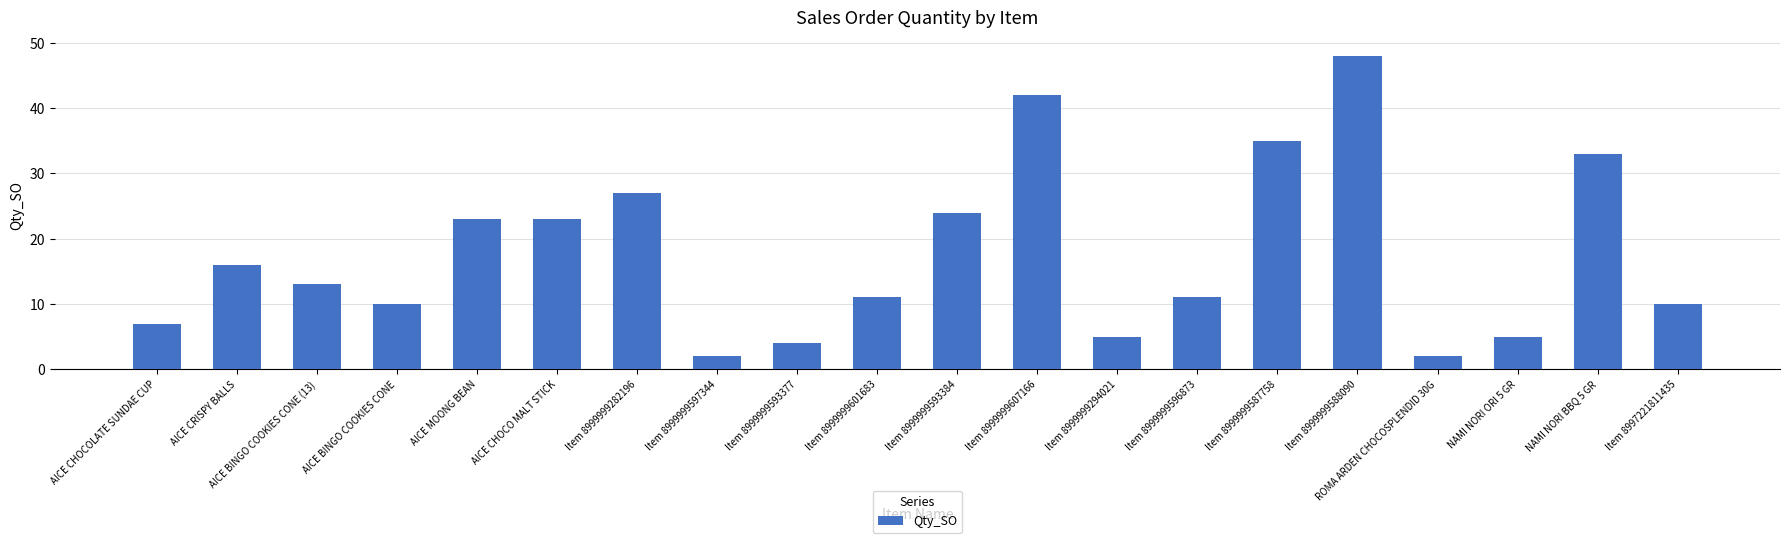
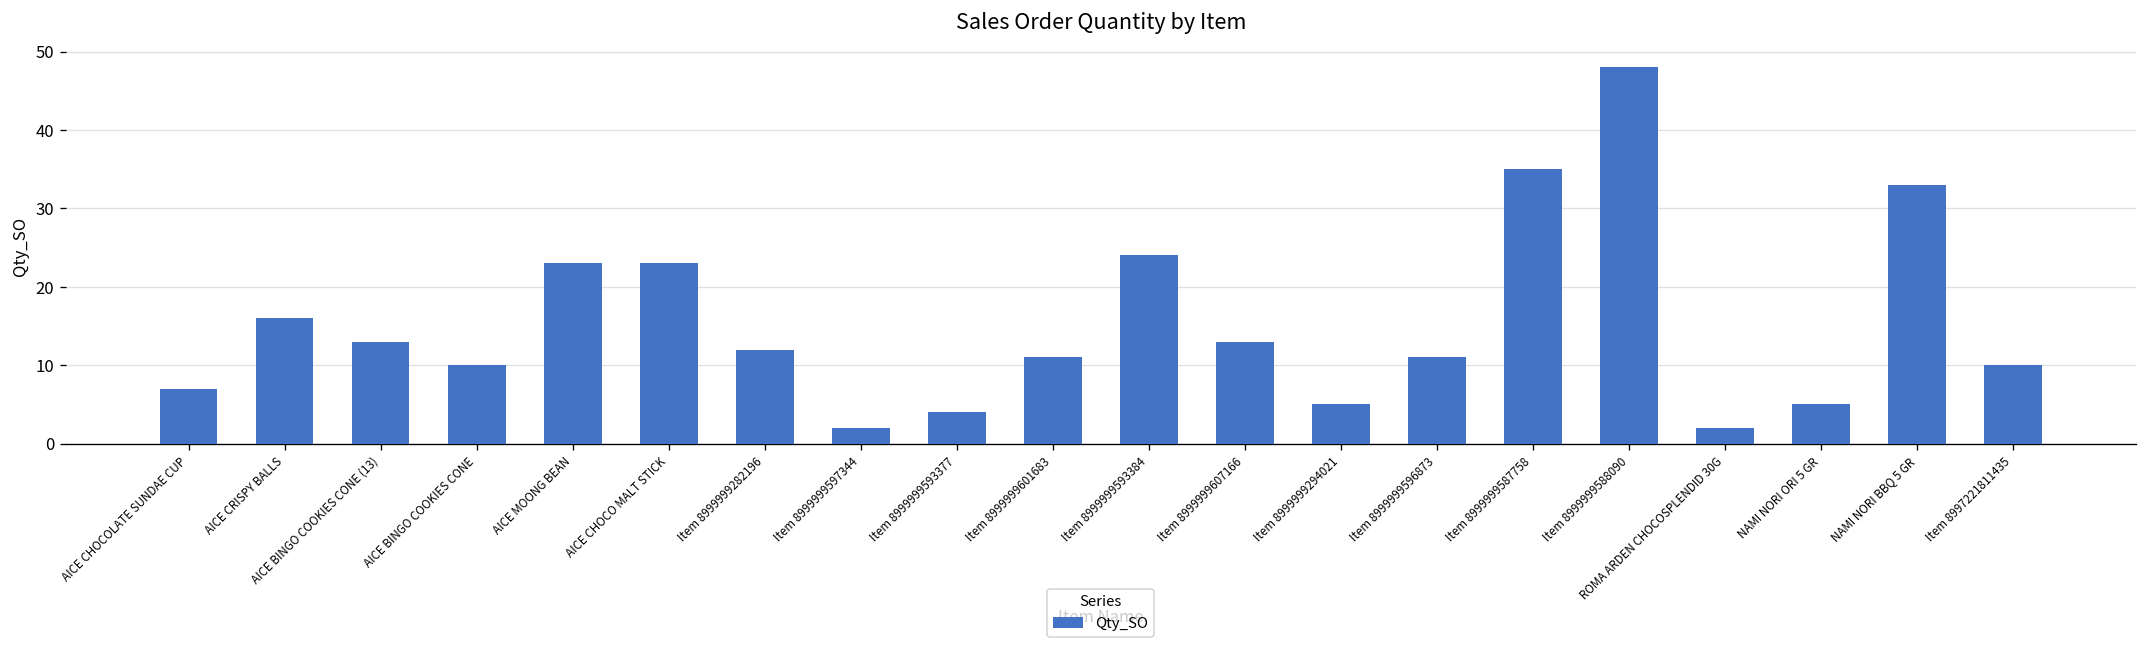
Item 8999999282196: 27 -> 12
Item 8999999607166: 42 -> 13
